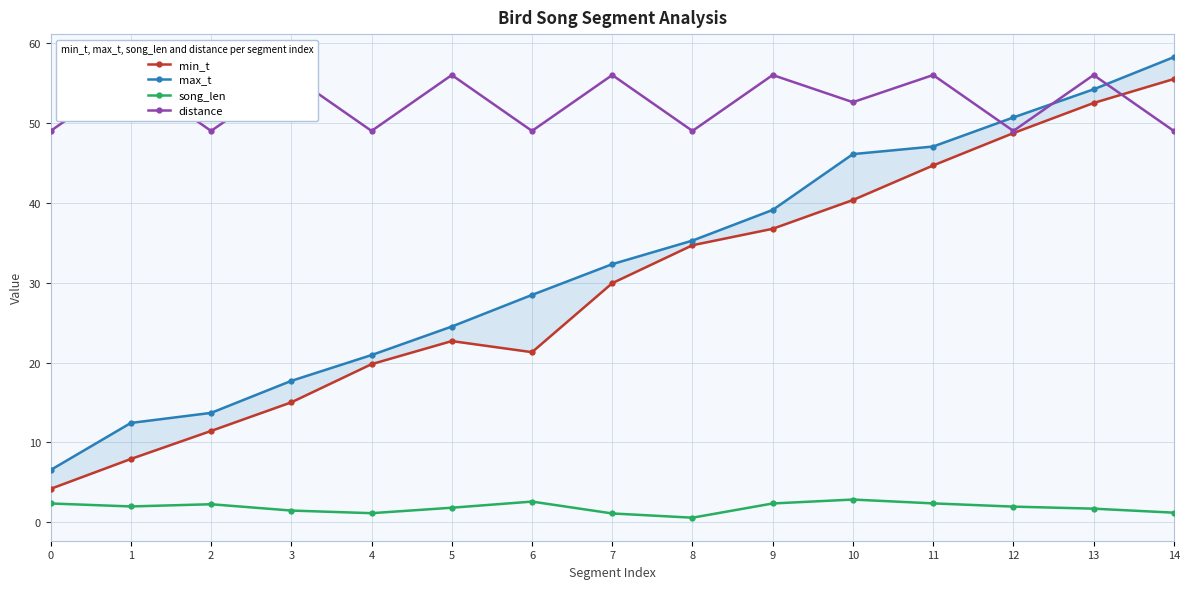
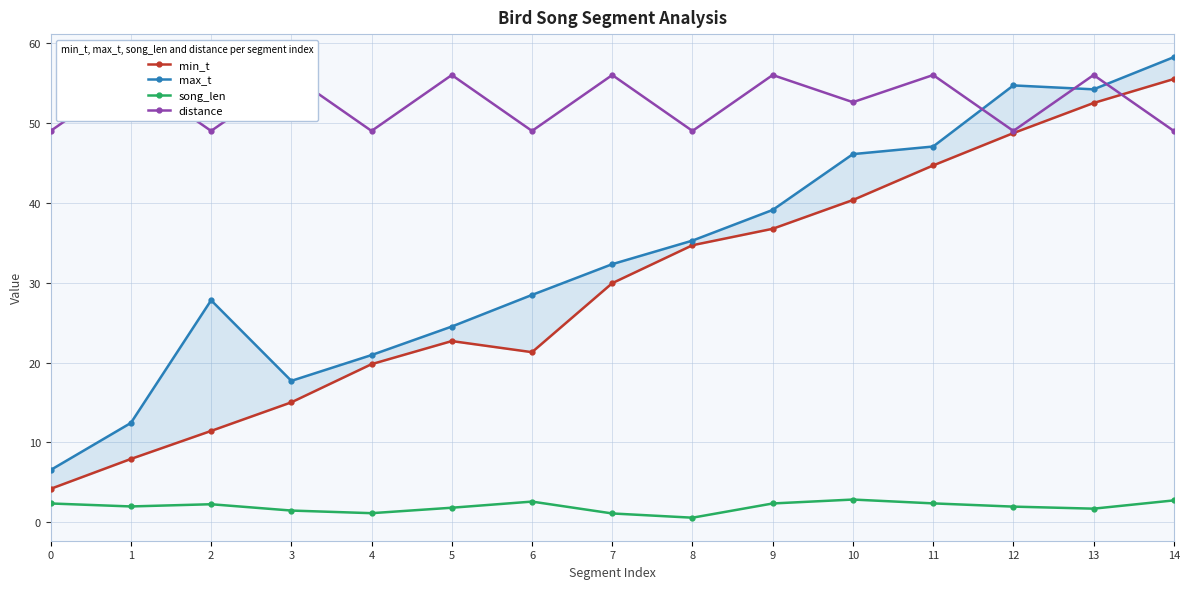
max_t, 2: 14 -> 28
max_t, 12: 51 -> 55
song_len, 14: 1 -> 3
